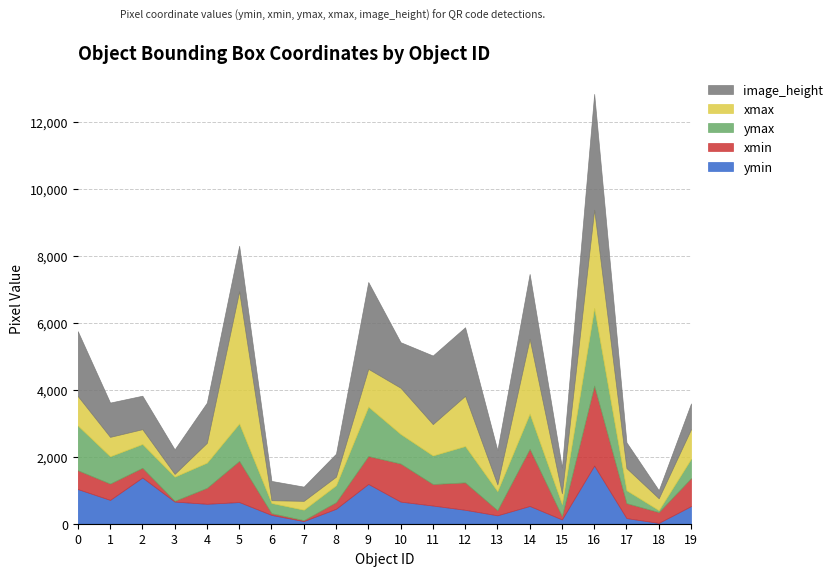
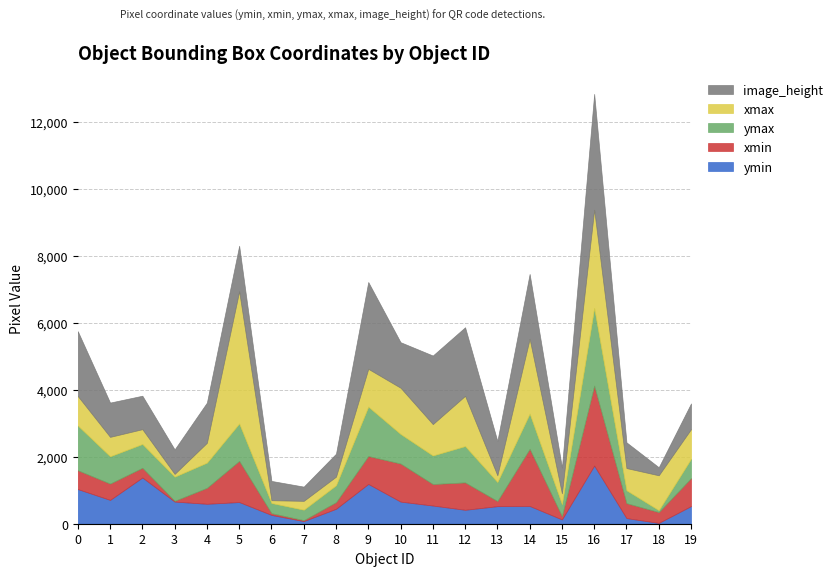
ymin, 13: 300 -> 500
xmax, 18: 400 -> 1,000
